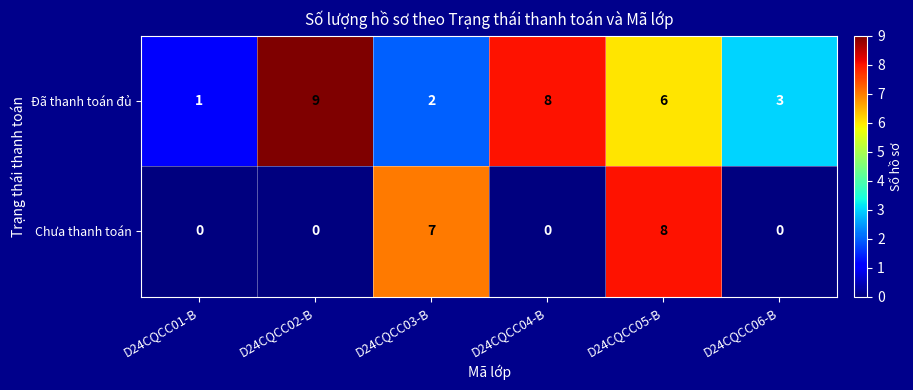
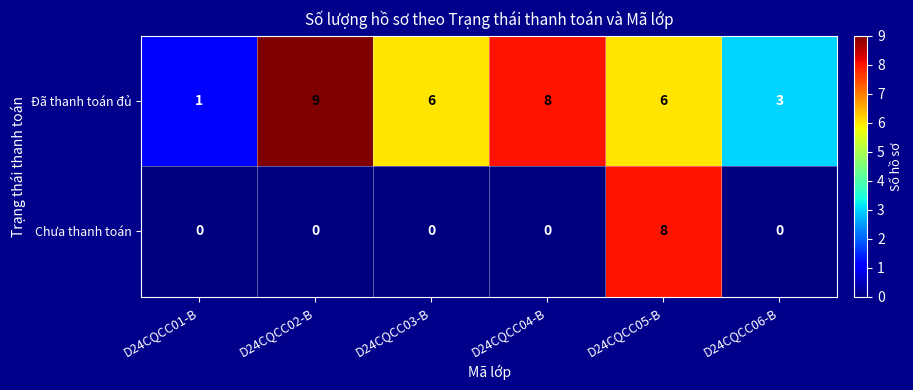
Đã thanh toán đủ, D24CQCC03-B: 2 -> 6
Chưa thanh toán, D24CQCC03-B: 7 -> 0
